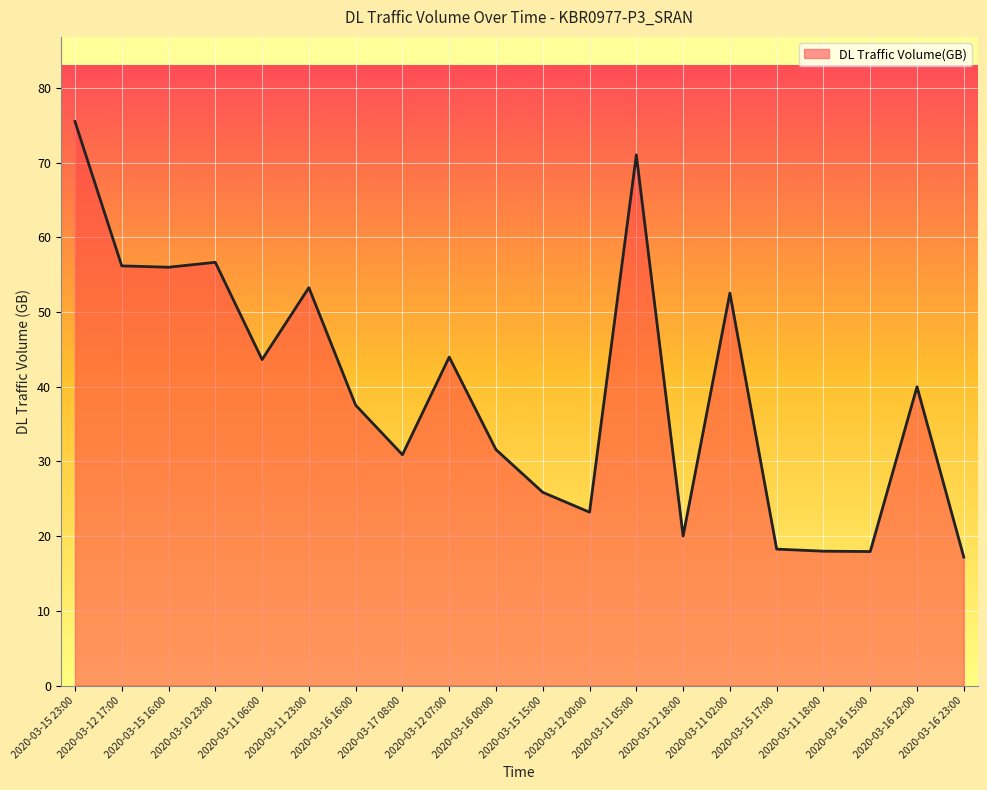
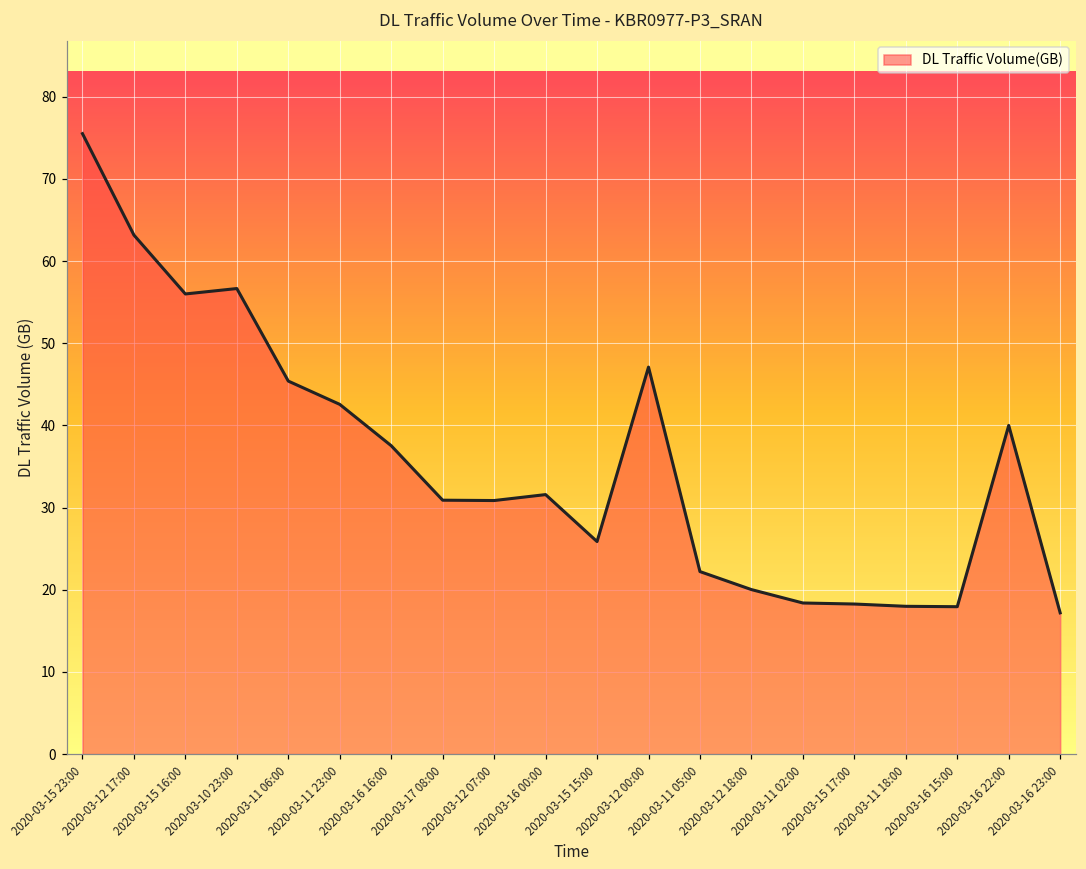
2020-03-12 17:00: 56 -> 63
2020-03-11 06:00: 44 -> 45
2020-03-11 23:00: 53 -> 43
2020-03-12 07:00: 44 -> 31
2020-03-12 00:00: 23 -> 47
2020-03-11 05:00: 71 -> 22
2020-03-11 02:00: 53 -> 18
